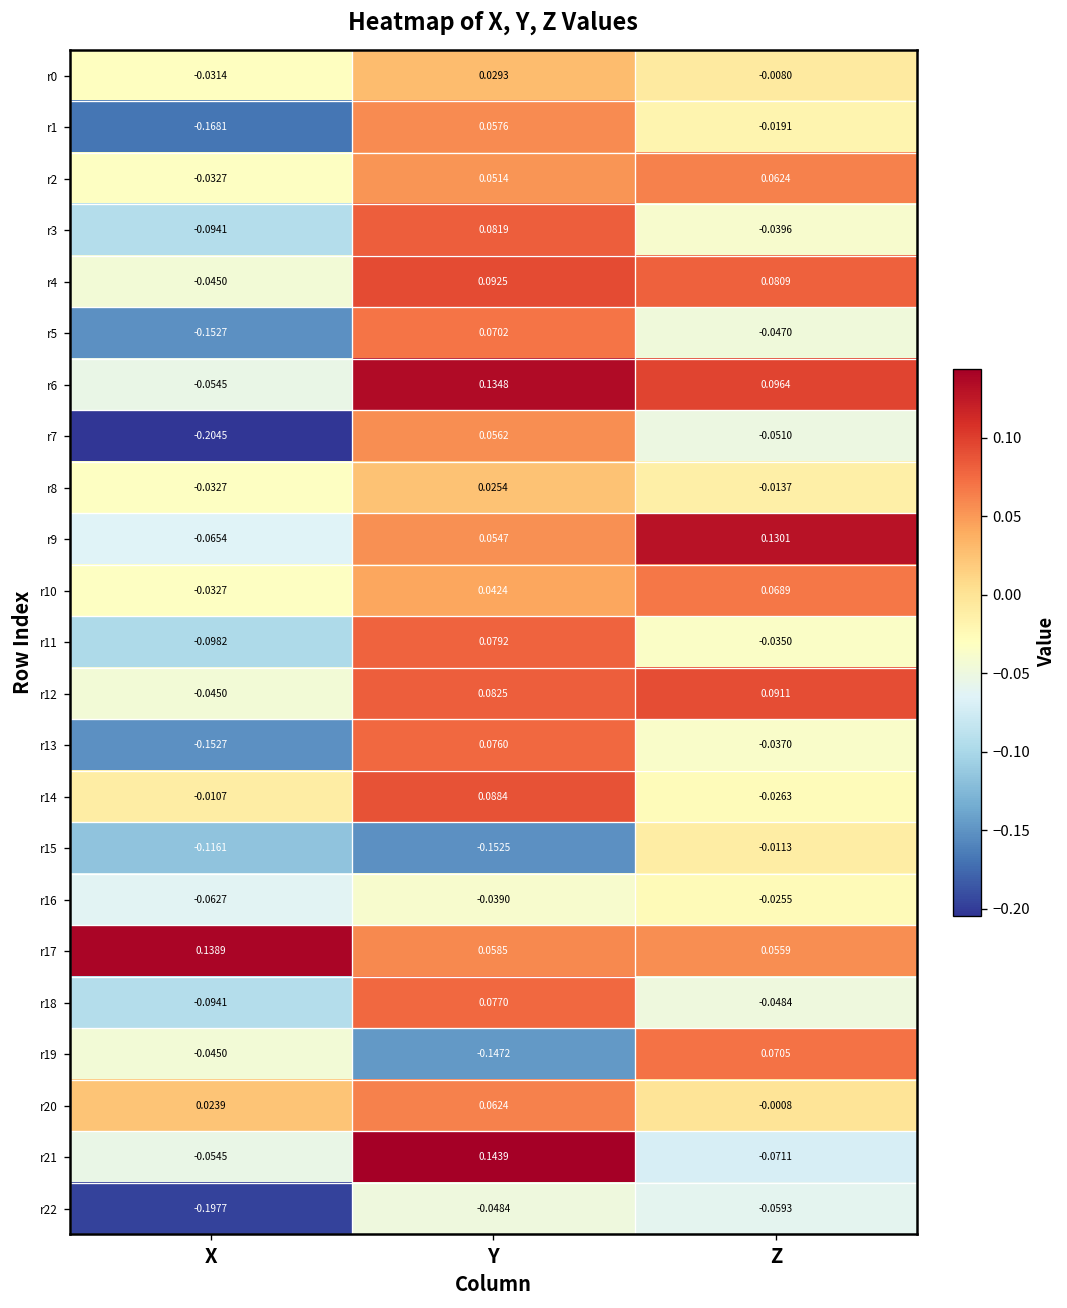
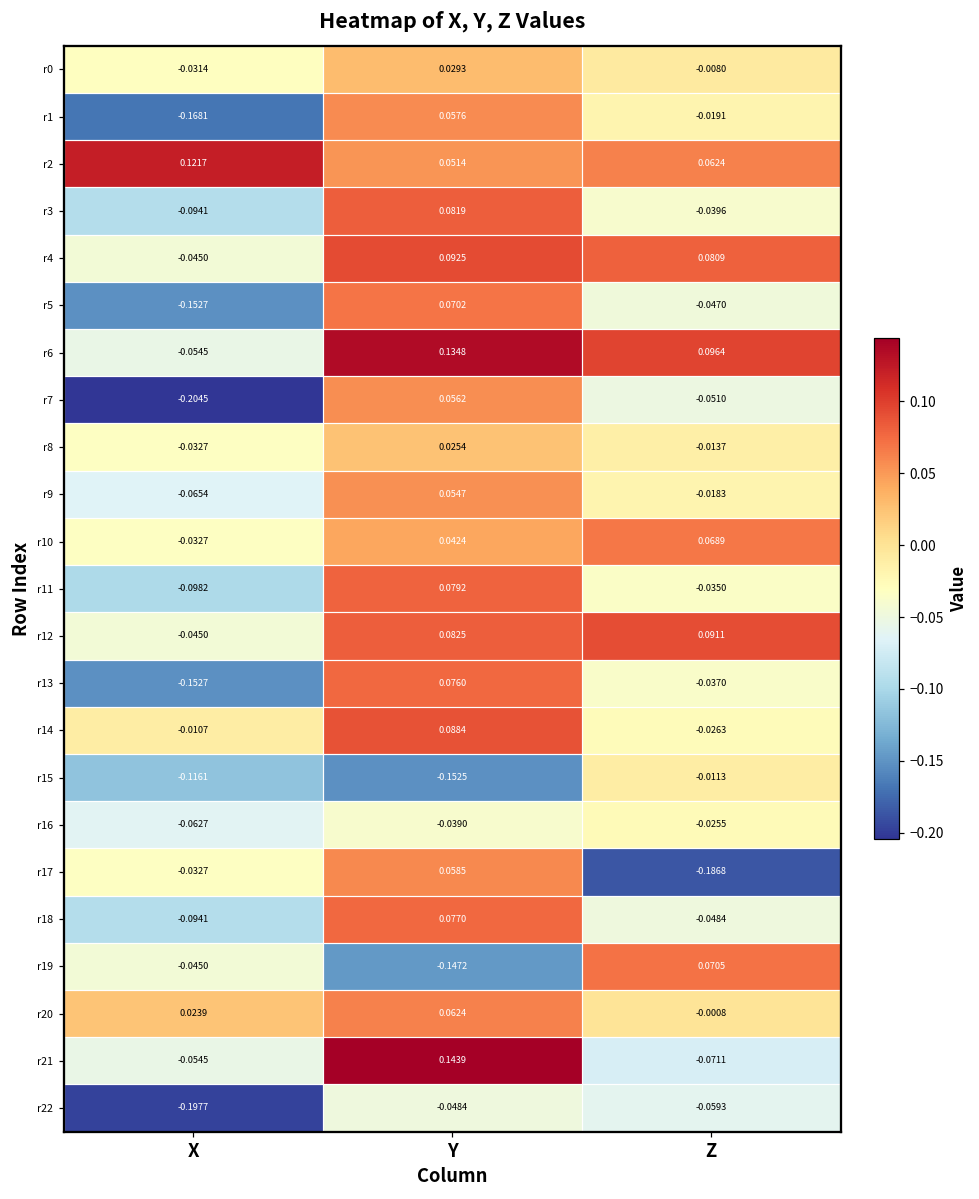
r2, X: -0.0327 -> 0.1217
r9, Z: 0.1301 -> -0.0183
r17, X: 0.1389 -> -0.0327
r17, Z: 0.0559 -> -0.1868
